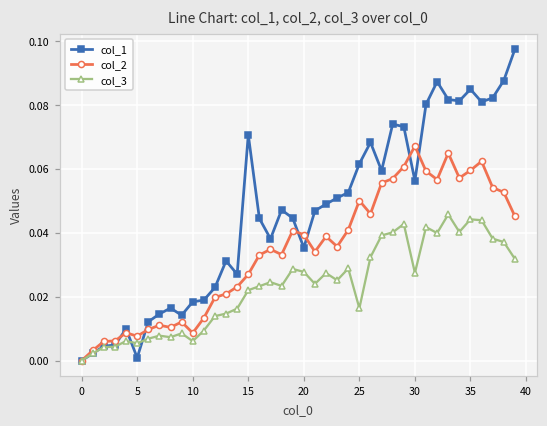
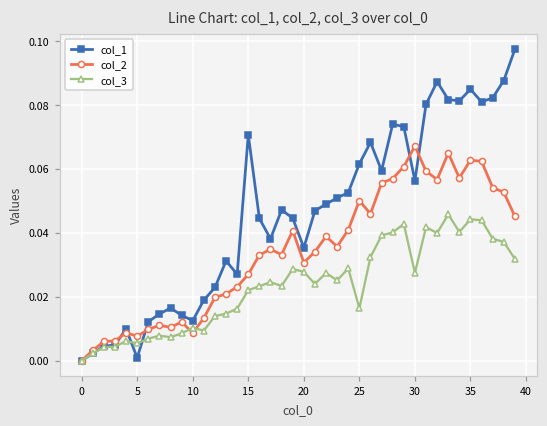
col_1, 10: 0.018 -> 0.013
col_3, 10: 0.006 -> 0.010
col_2, 20: 0.039 -> 0.031
col_2, 35: 0.060 -> 0.063
